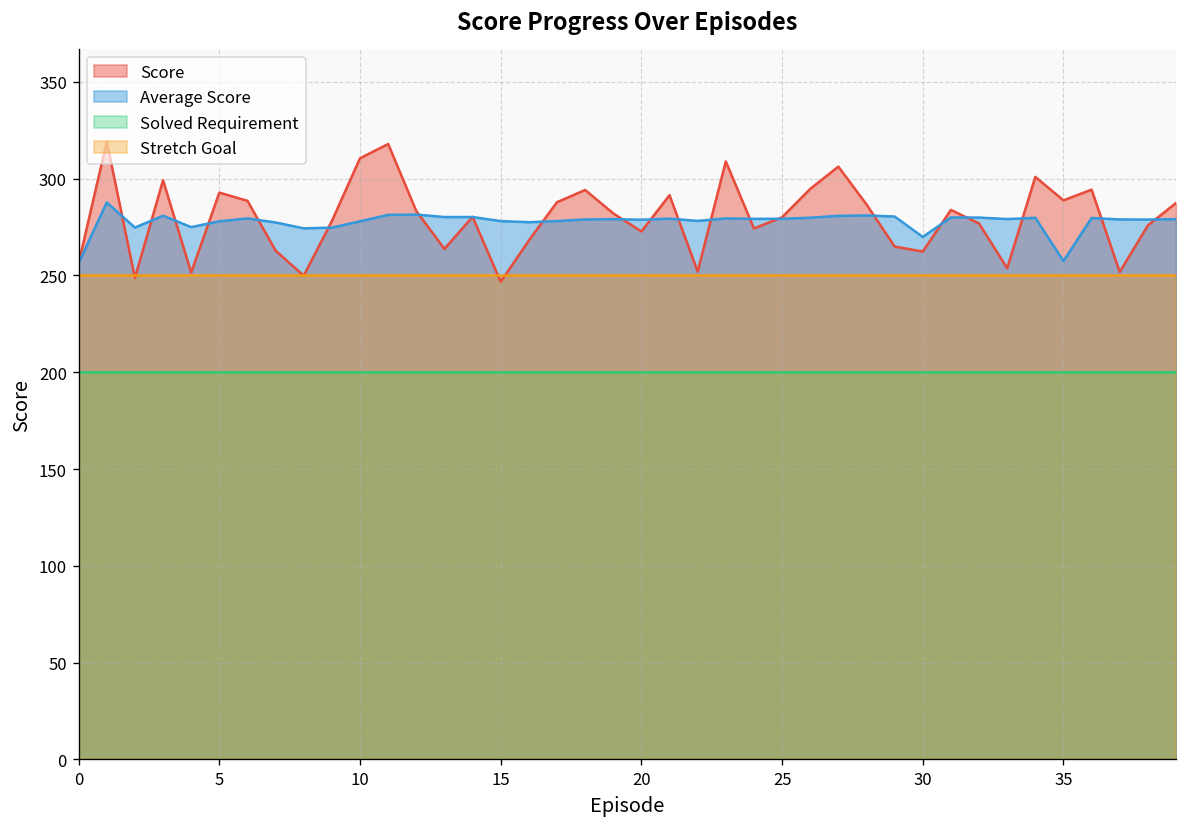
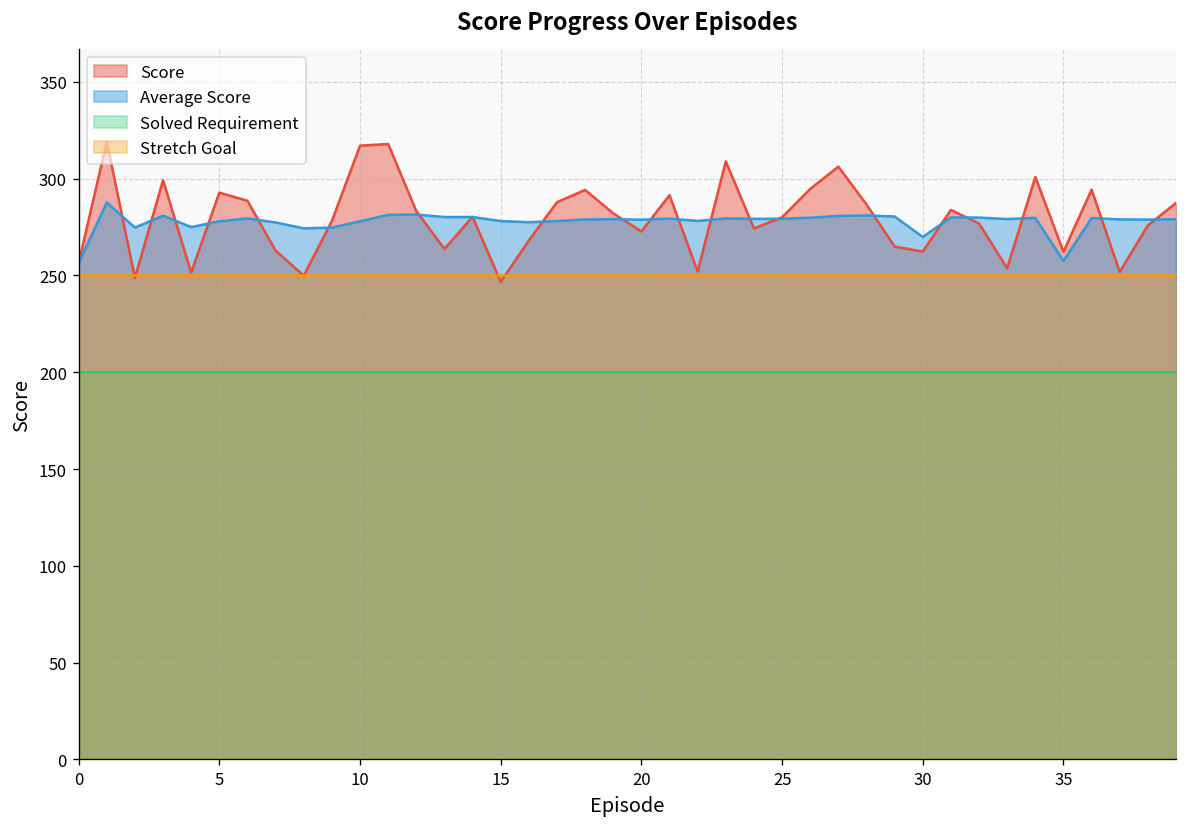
Score, 10: 311 -> 317
Score, 35: 289 -> 262
